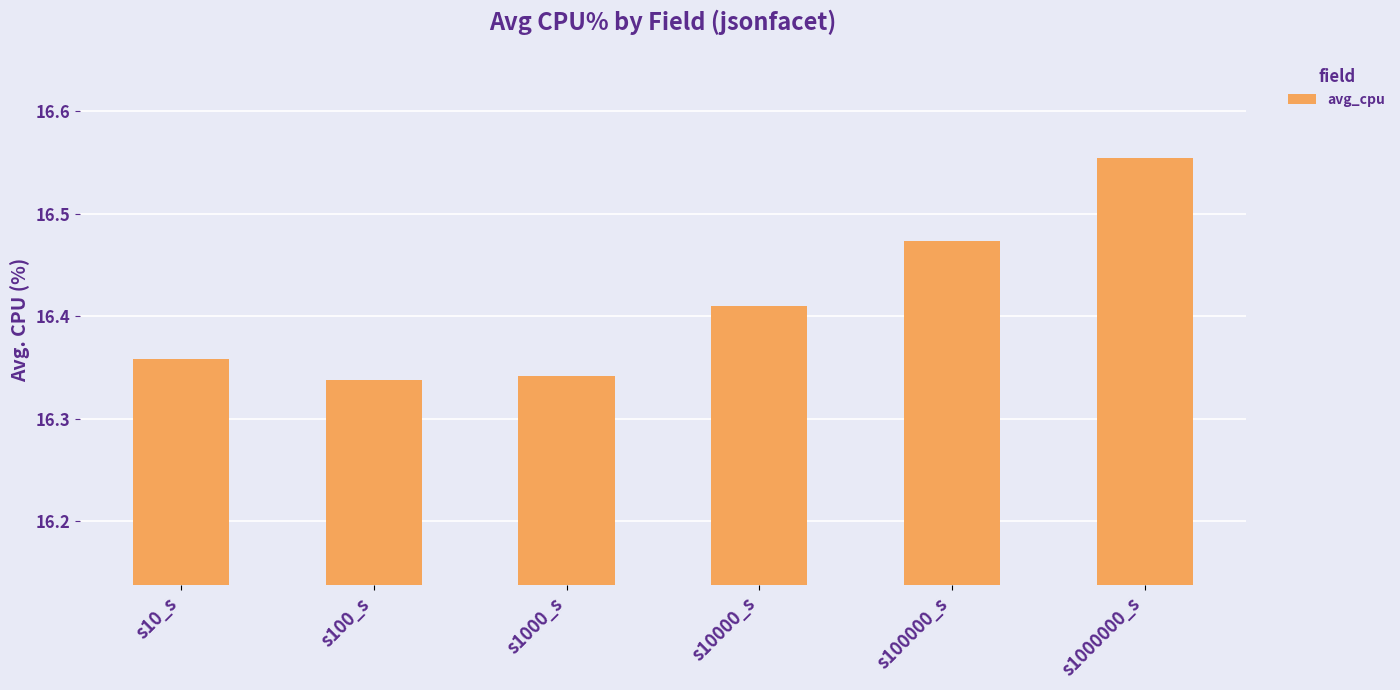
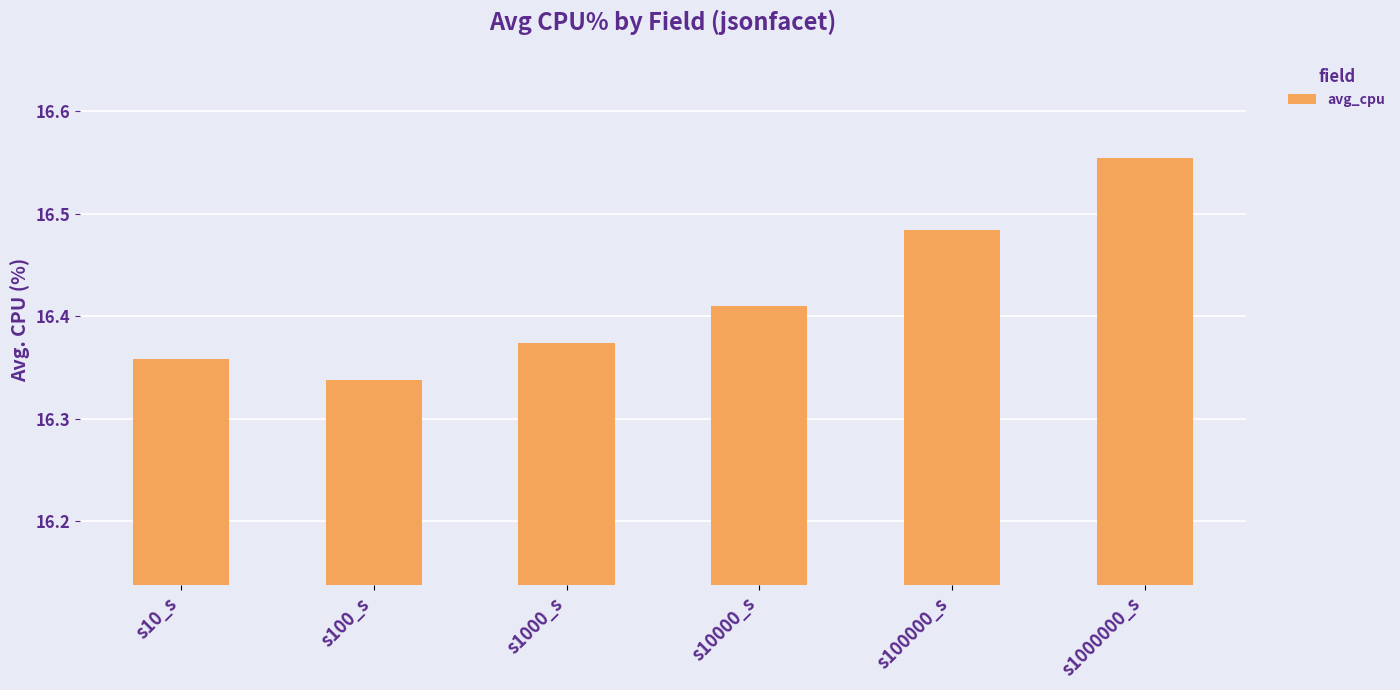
s1000_s: 16.342 -> 16.374
s100000_s: 16.474 -> 16.484
